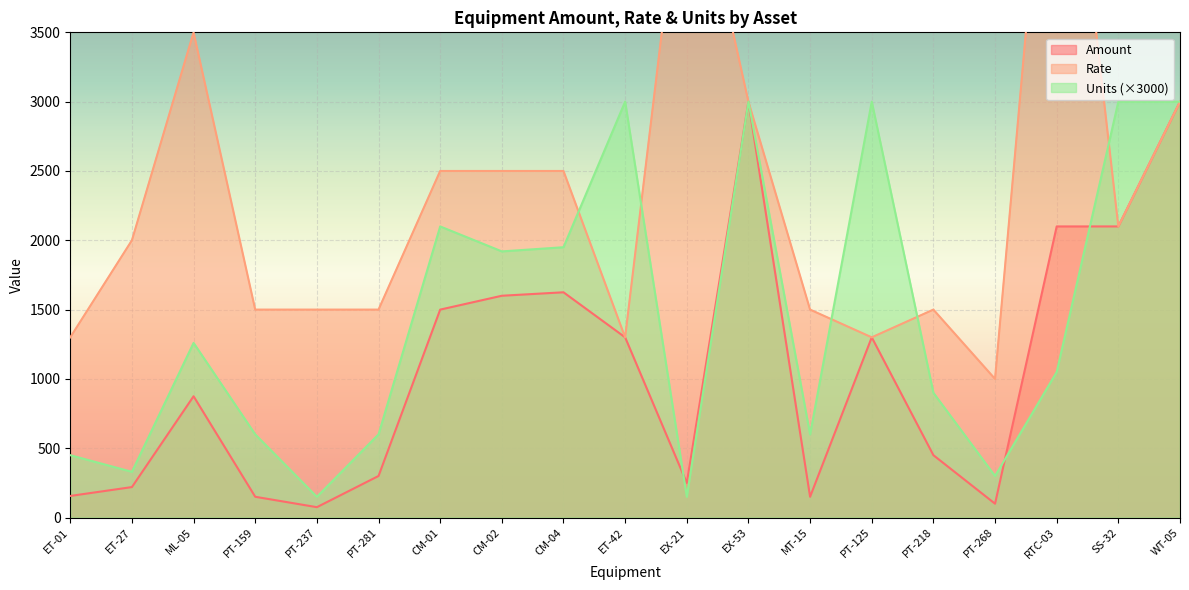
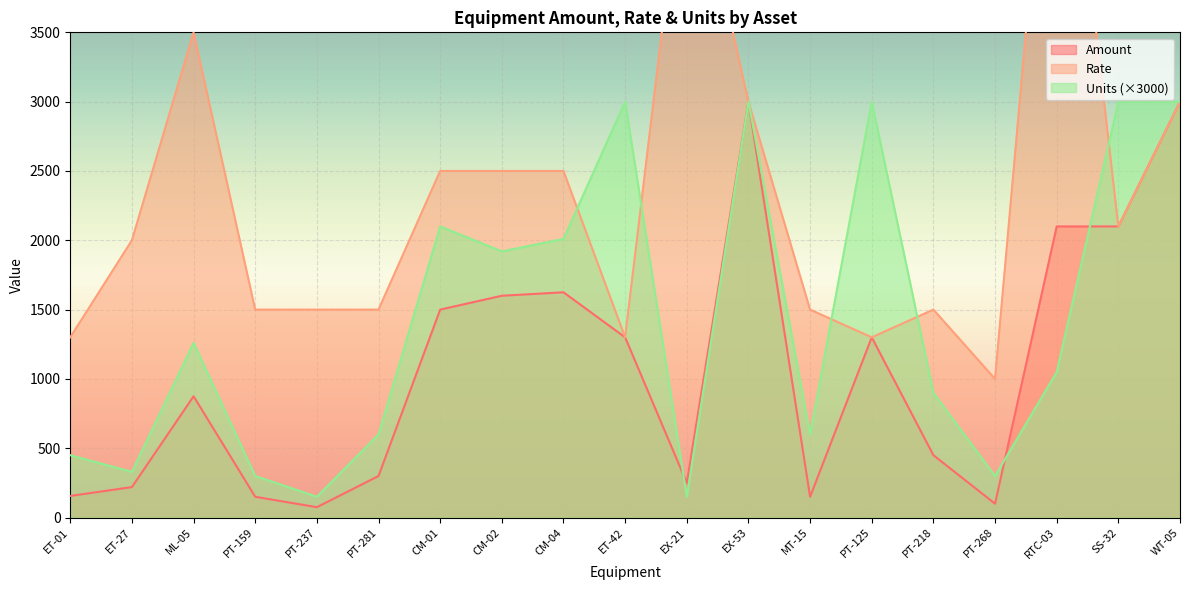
Units (×3000), PT-159: 600 -> 300
Units (×3000), CM-04: 1950 -> 2010
